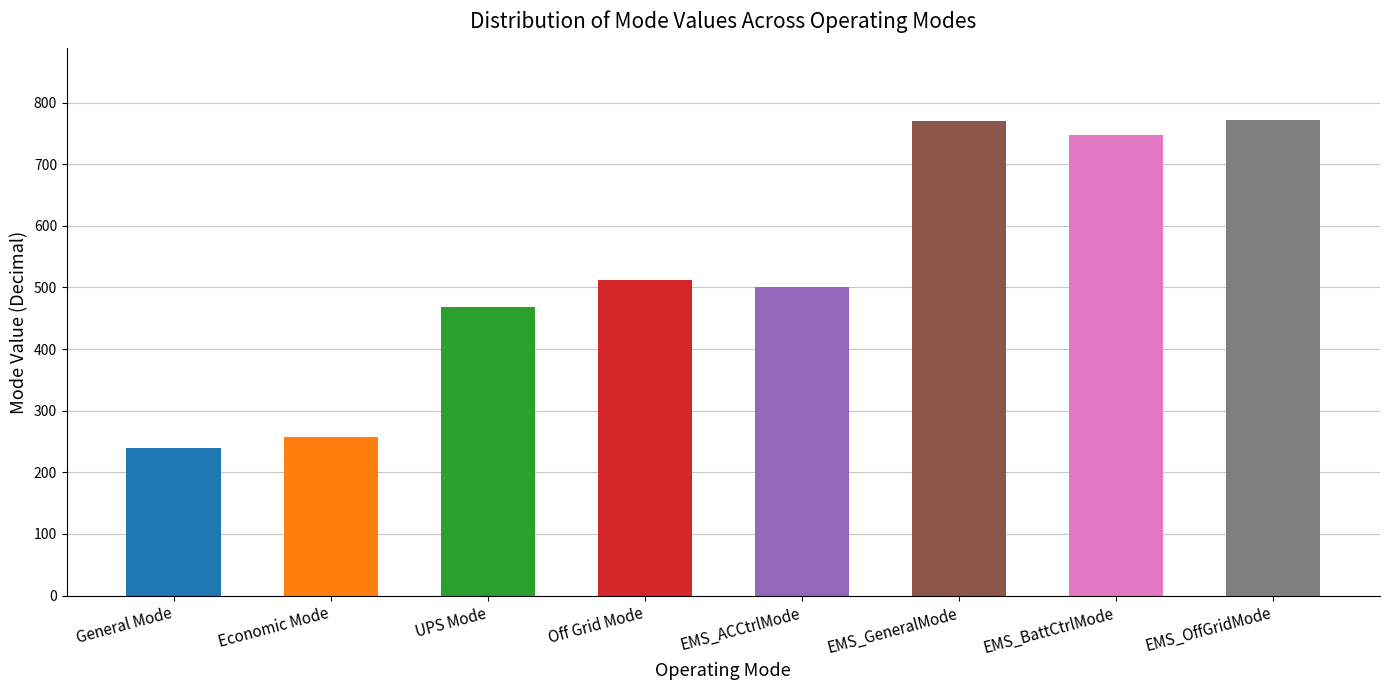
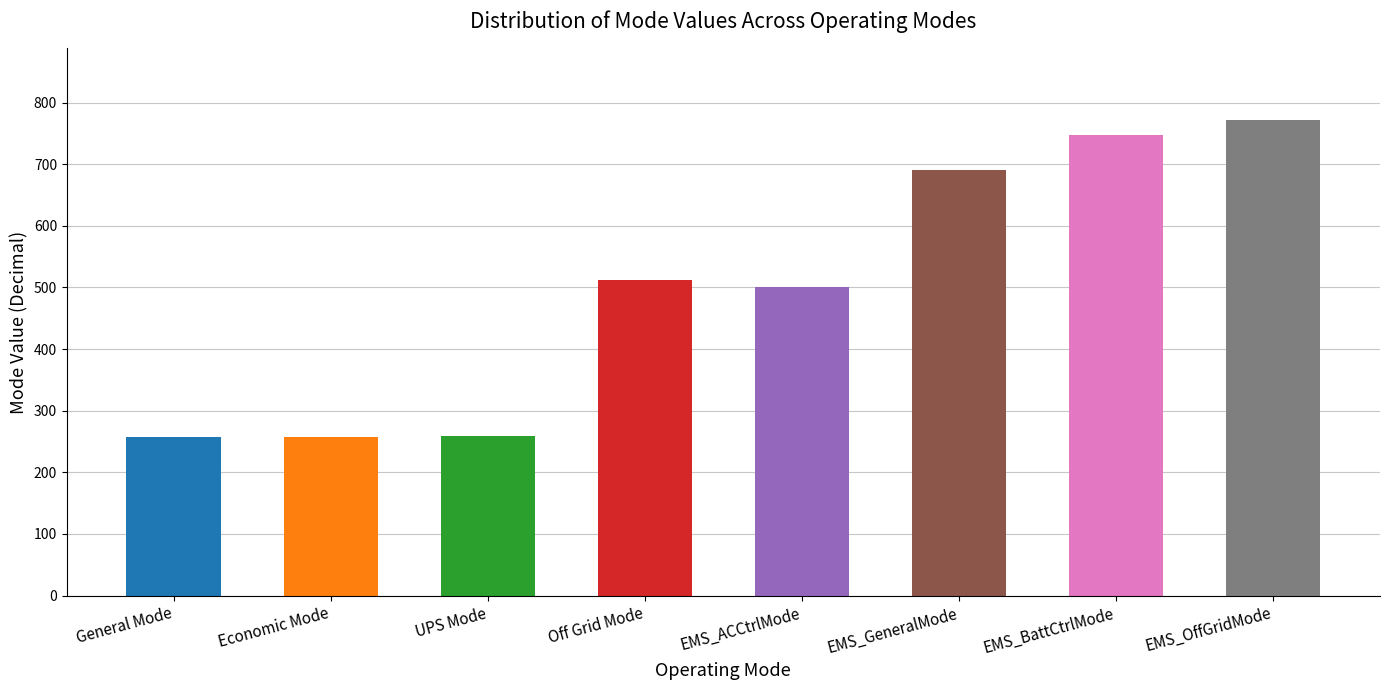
General Mode: 240 -> 260
UPS Mode: 470 -> 260
EMS_GeneralMode: 770 -> 690
